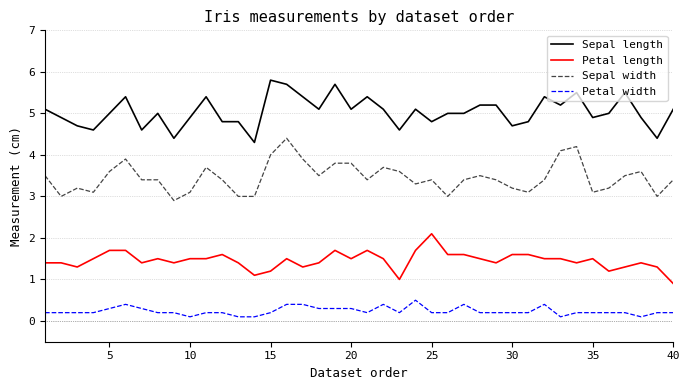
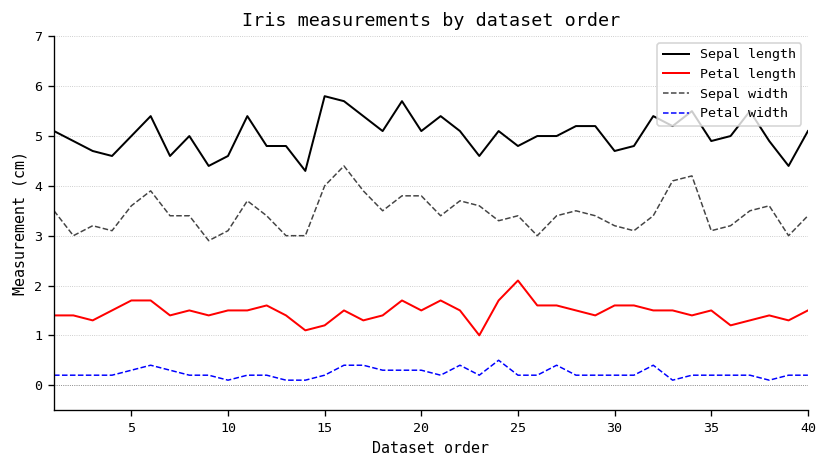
Sepal length, 10: 4.9 -> 4.6
Petal length, 40: 0.9 -> 1.5
